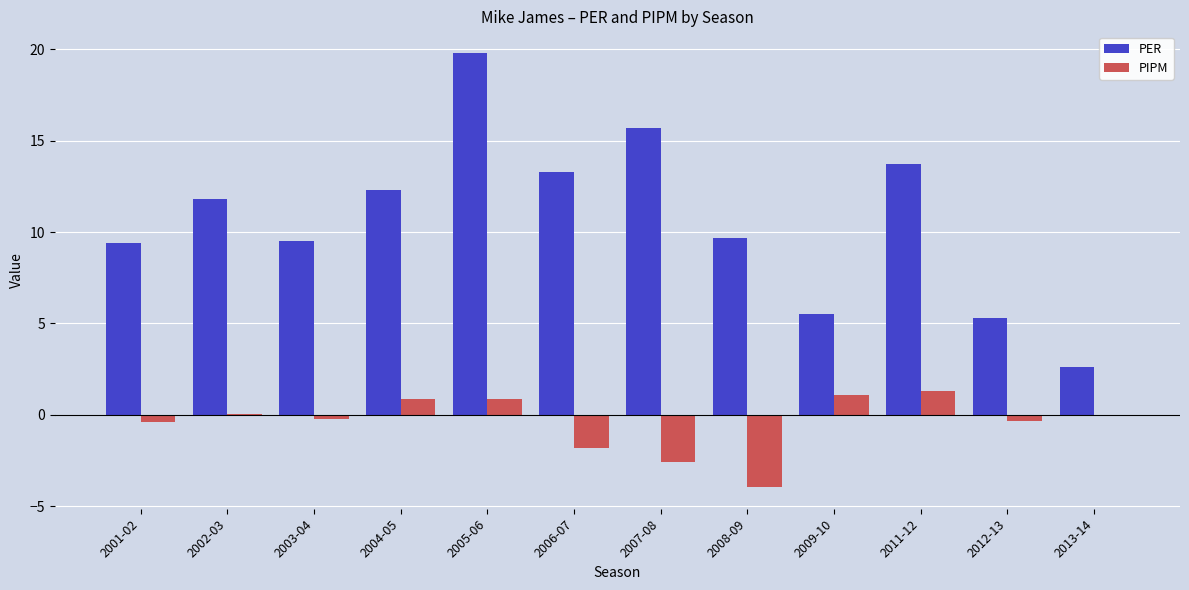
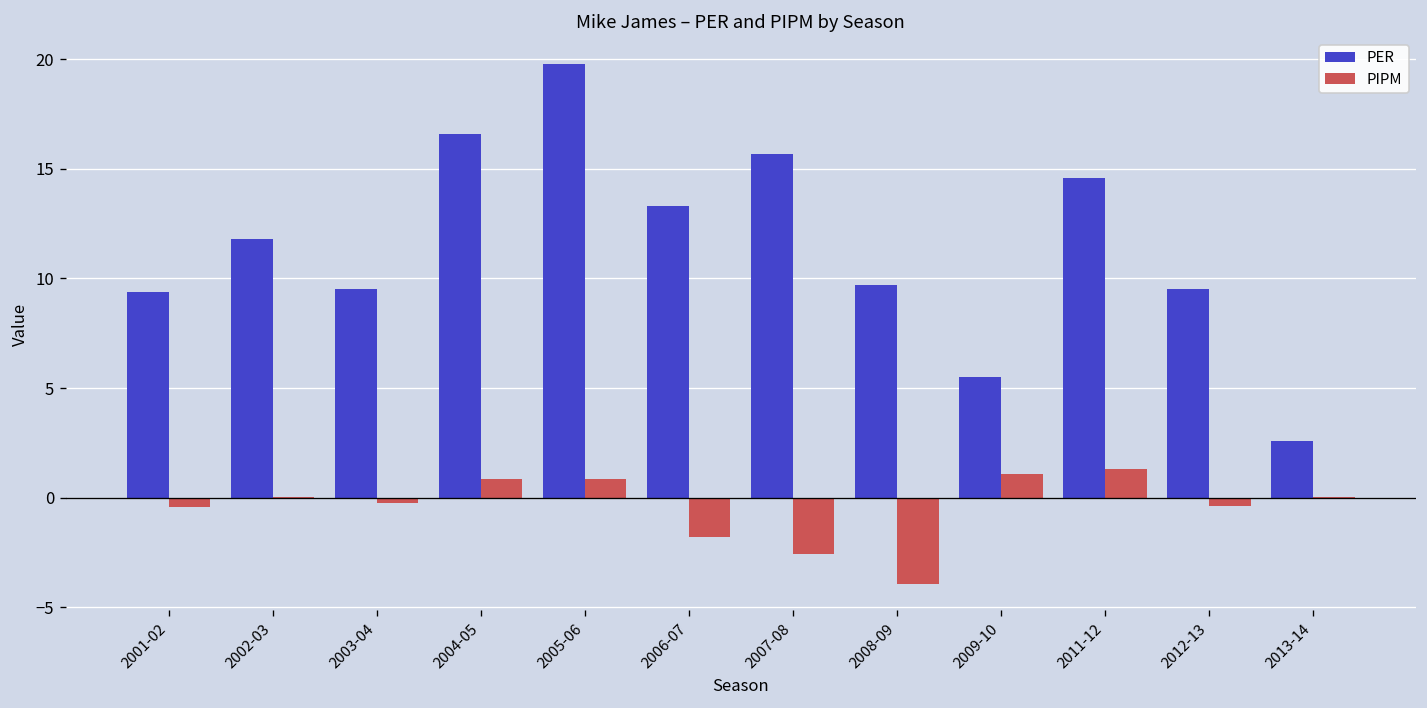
PER, 2004-05: 12.3 -> 16.6
PER, 2011-12: 13.7 -> 14.6
PER, 2012-13: 5.3 -> 9.5
